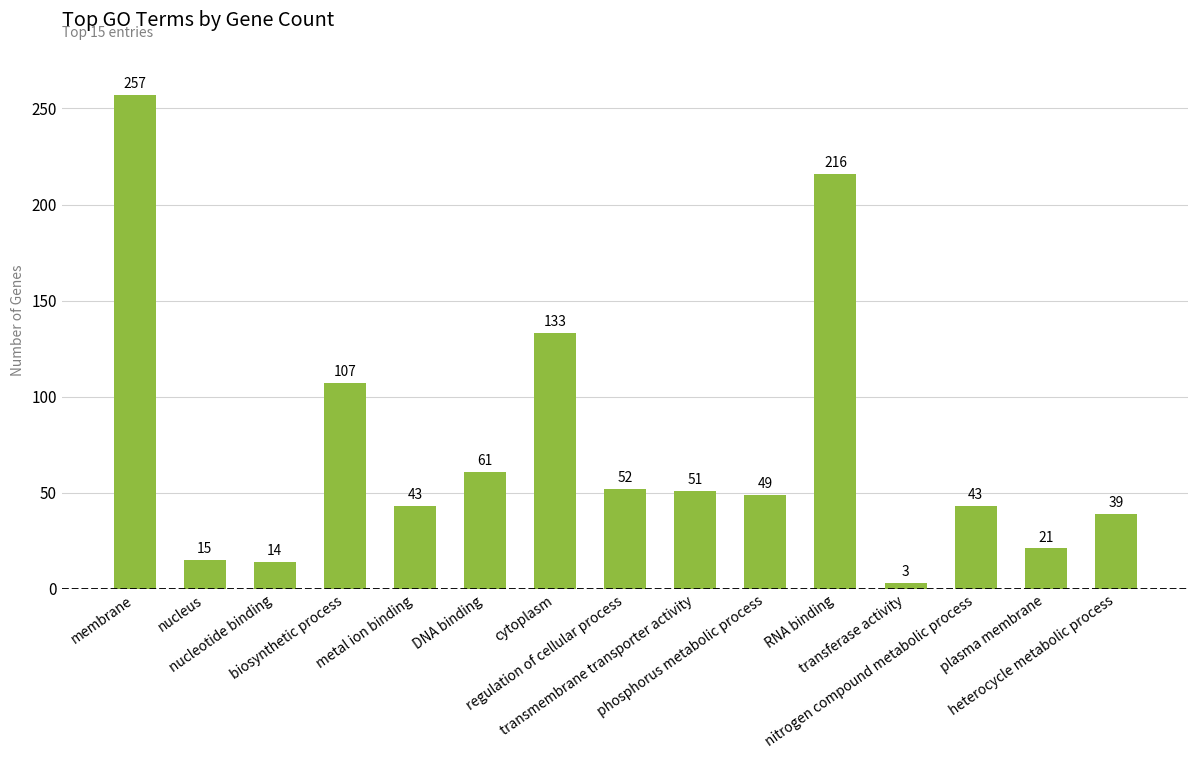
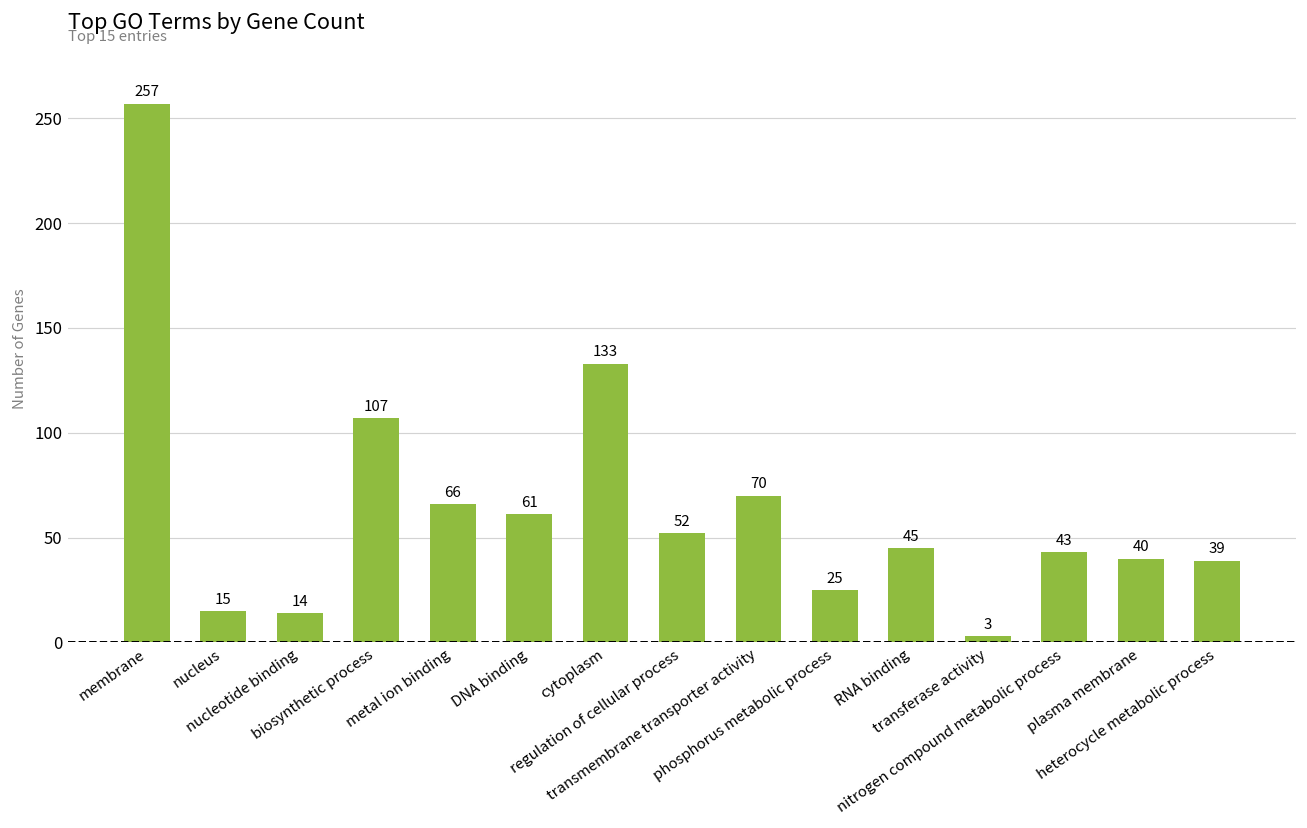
metal ion binding: 43 -> 66
transmembrane transporter activity: 51 -> 70
phosphorus metabolic process: 49 -> 25
RNA binding: 216 -> 45
plasma membrane: 21 -> 40
